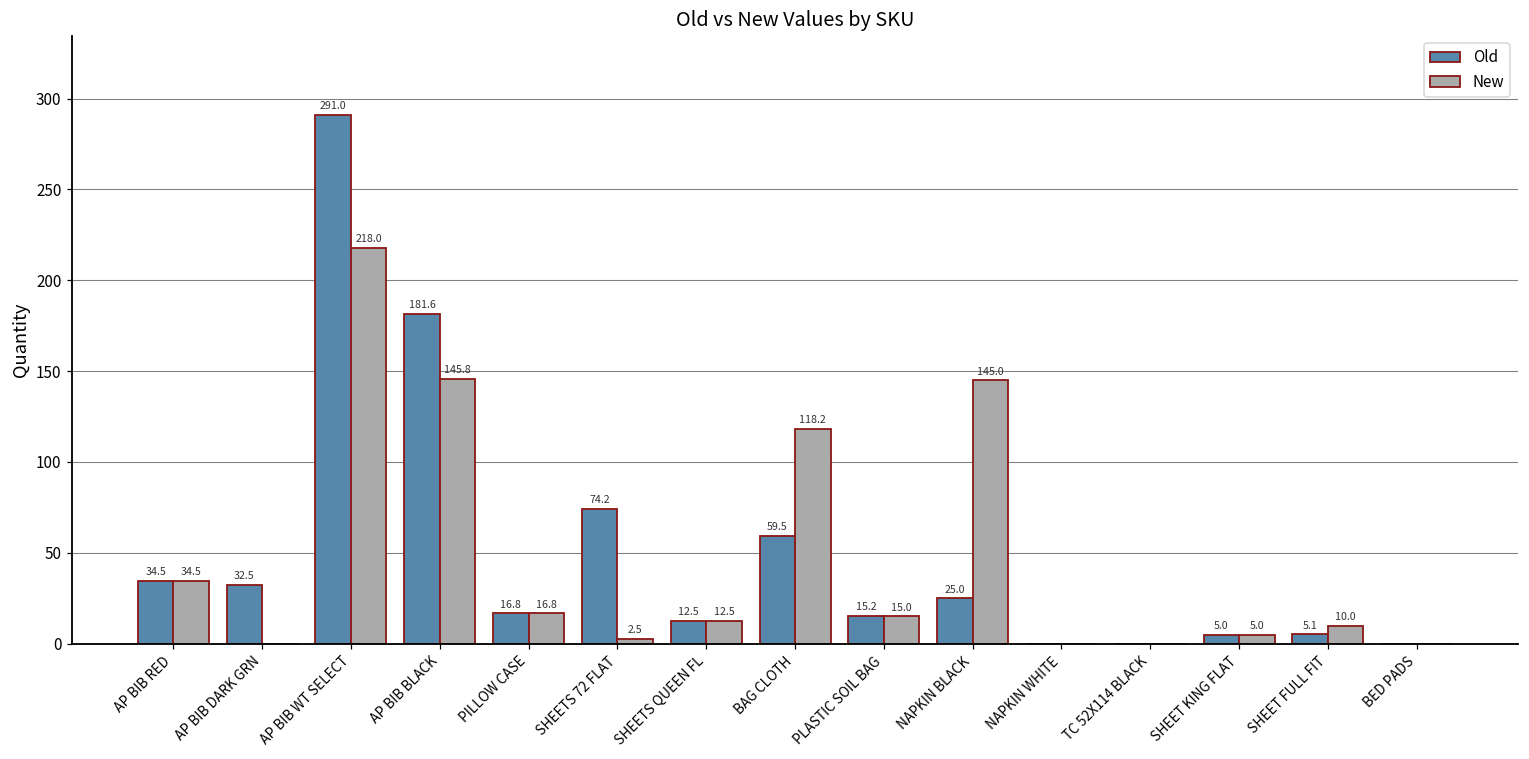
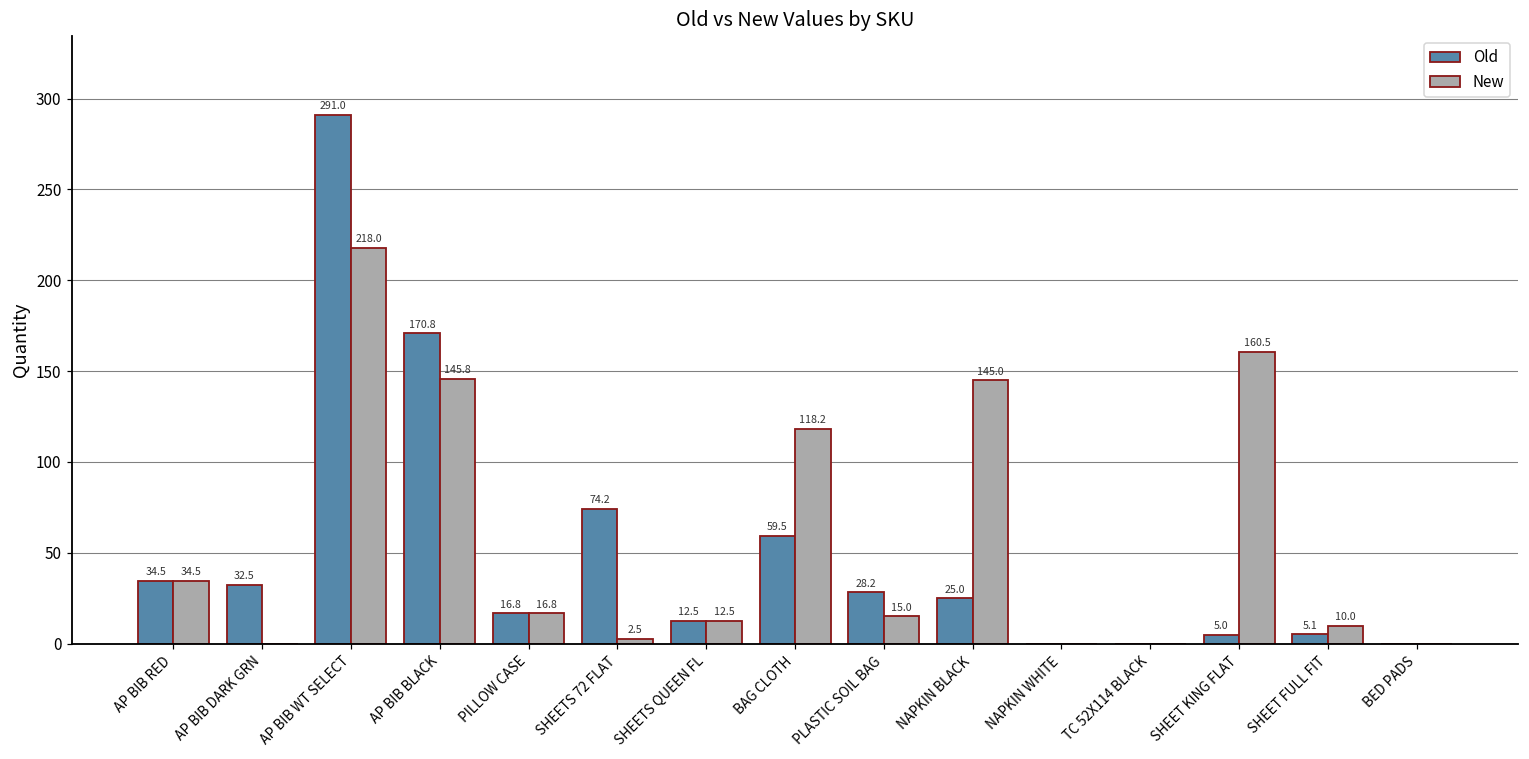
Old, AP BIB BLACK: 181.6 -> 170.8
Old, PLASTIC SOIL BAG: 15.2 -> 28.2
New, SHEET KING FLAT: 5.0 -> 160.5
